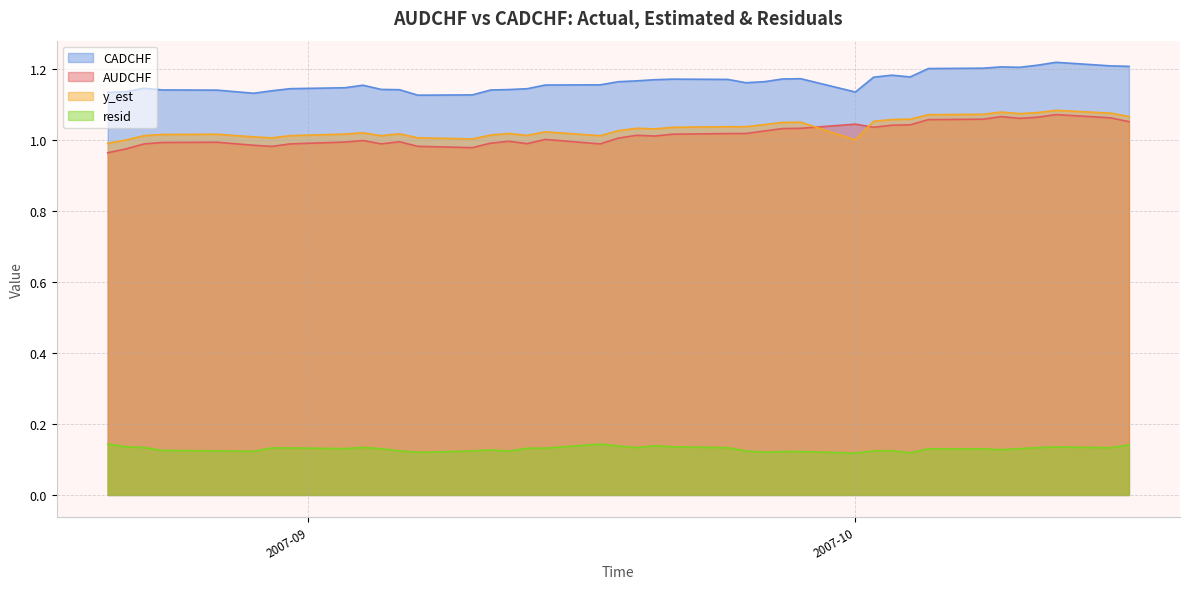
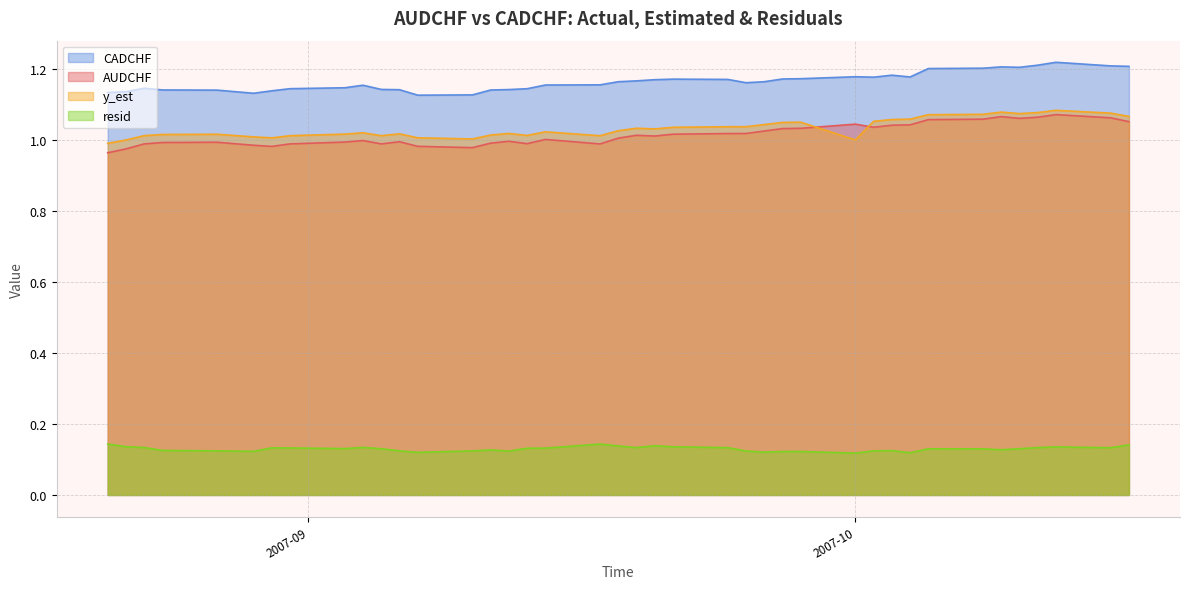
CADCHF, 2007-10: 1.14 -> 1.18
